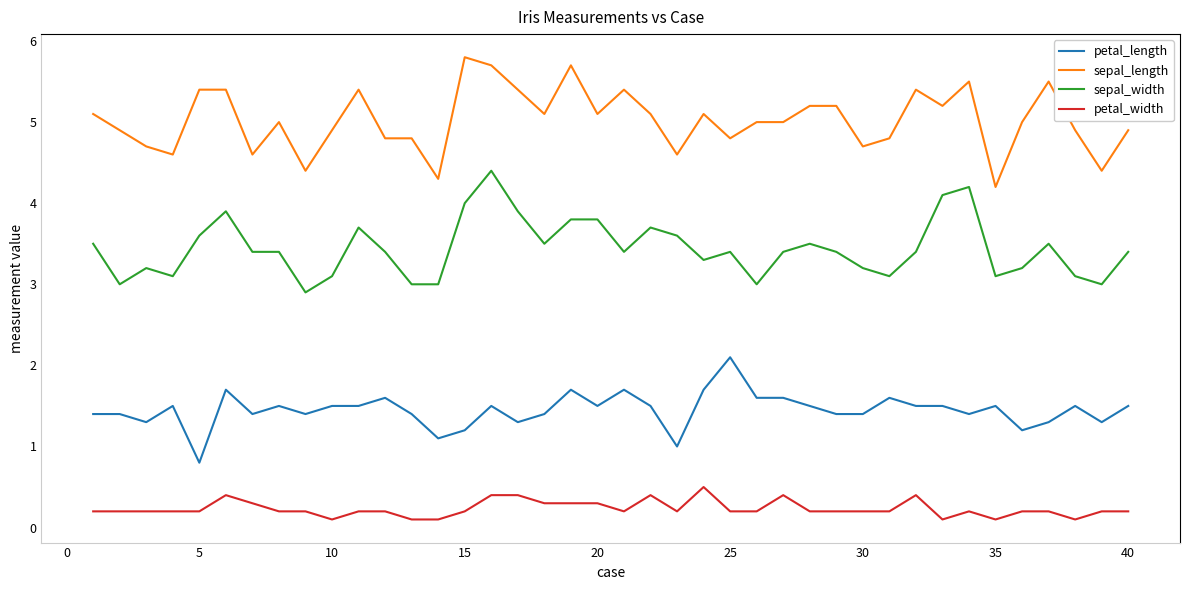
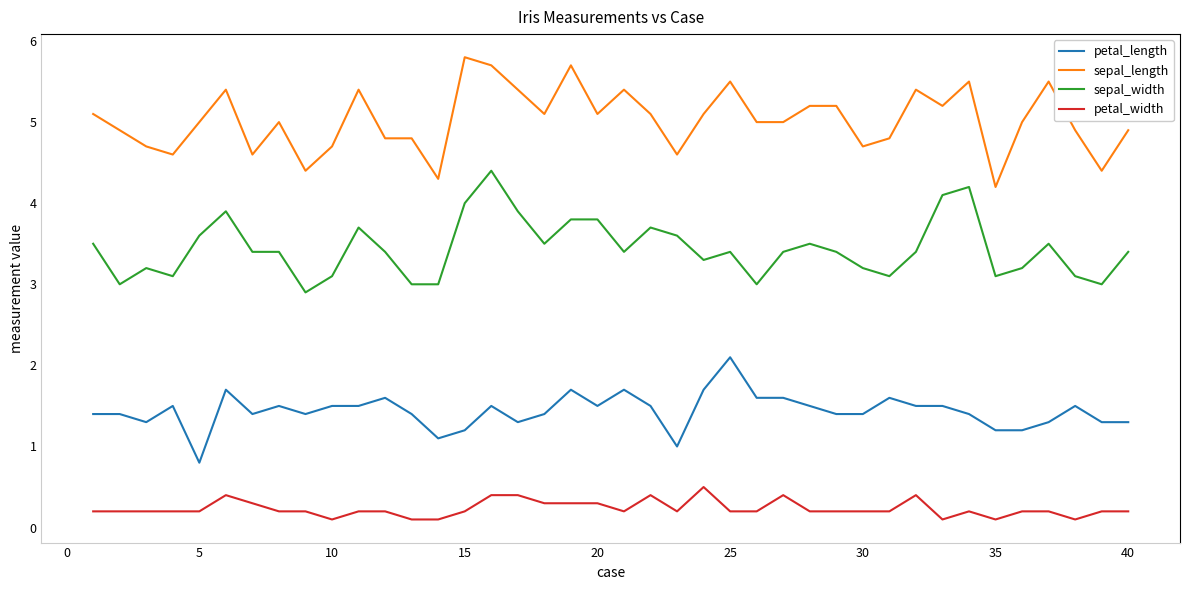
sepal_length, 5: 5.4 -> 5.0
sepal_length, 10: 4.9 -> 4.7
sepal_length, 25: 4.8 -> 5.5
petal_length, 35: 1.5 -> 1.2
petal_length, 40: 1.5 -> 1.3
